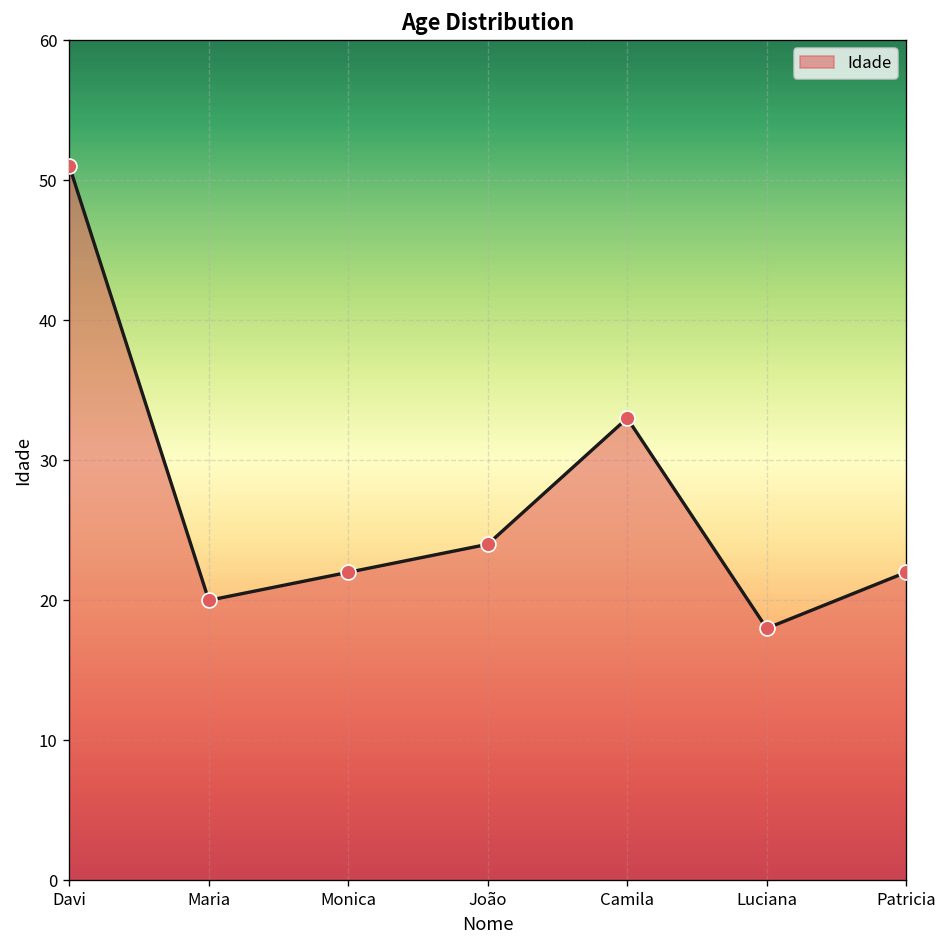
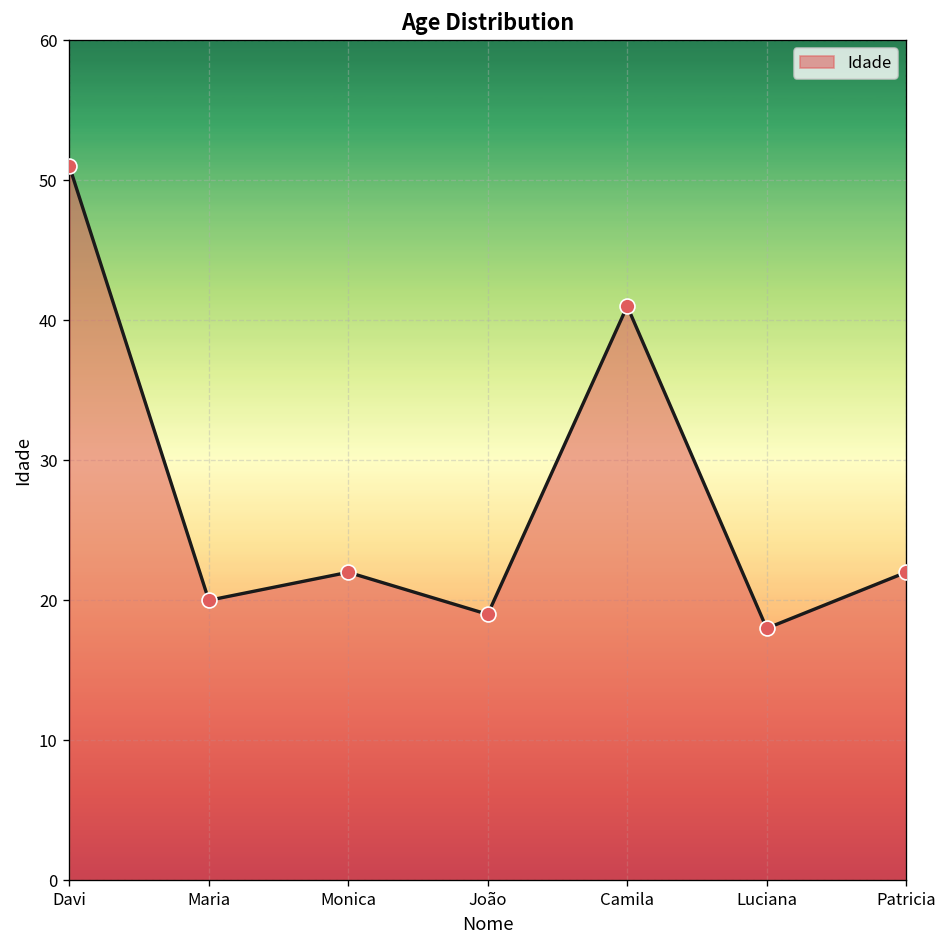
João: 24 -> 19
Camila: 33 -> 41
